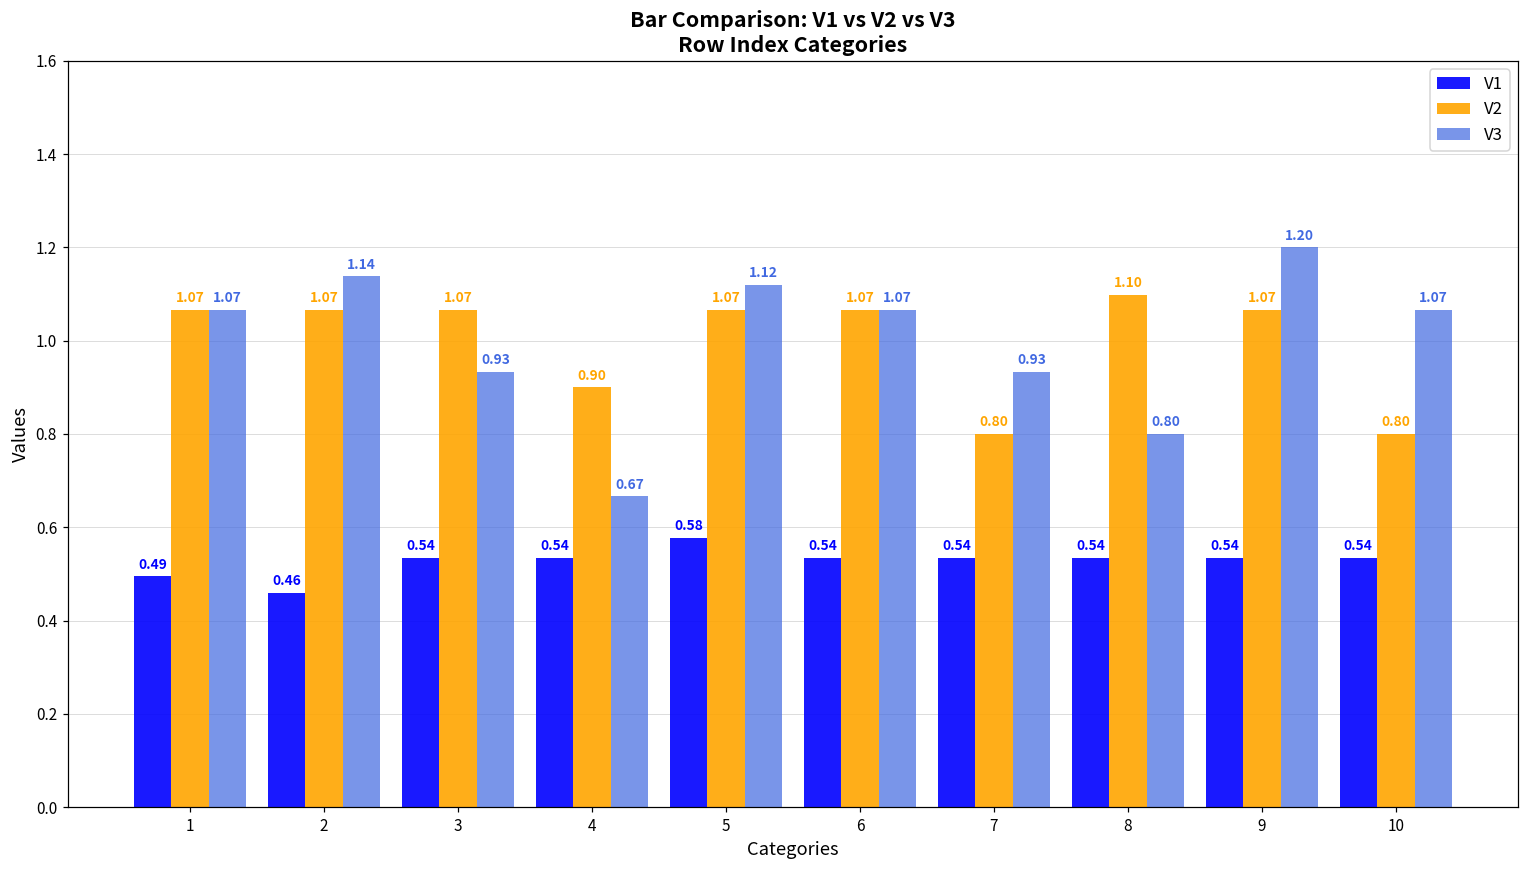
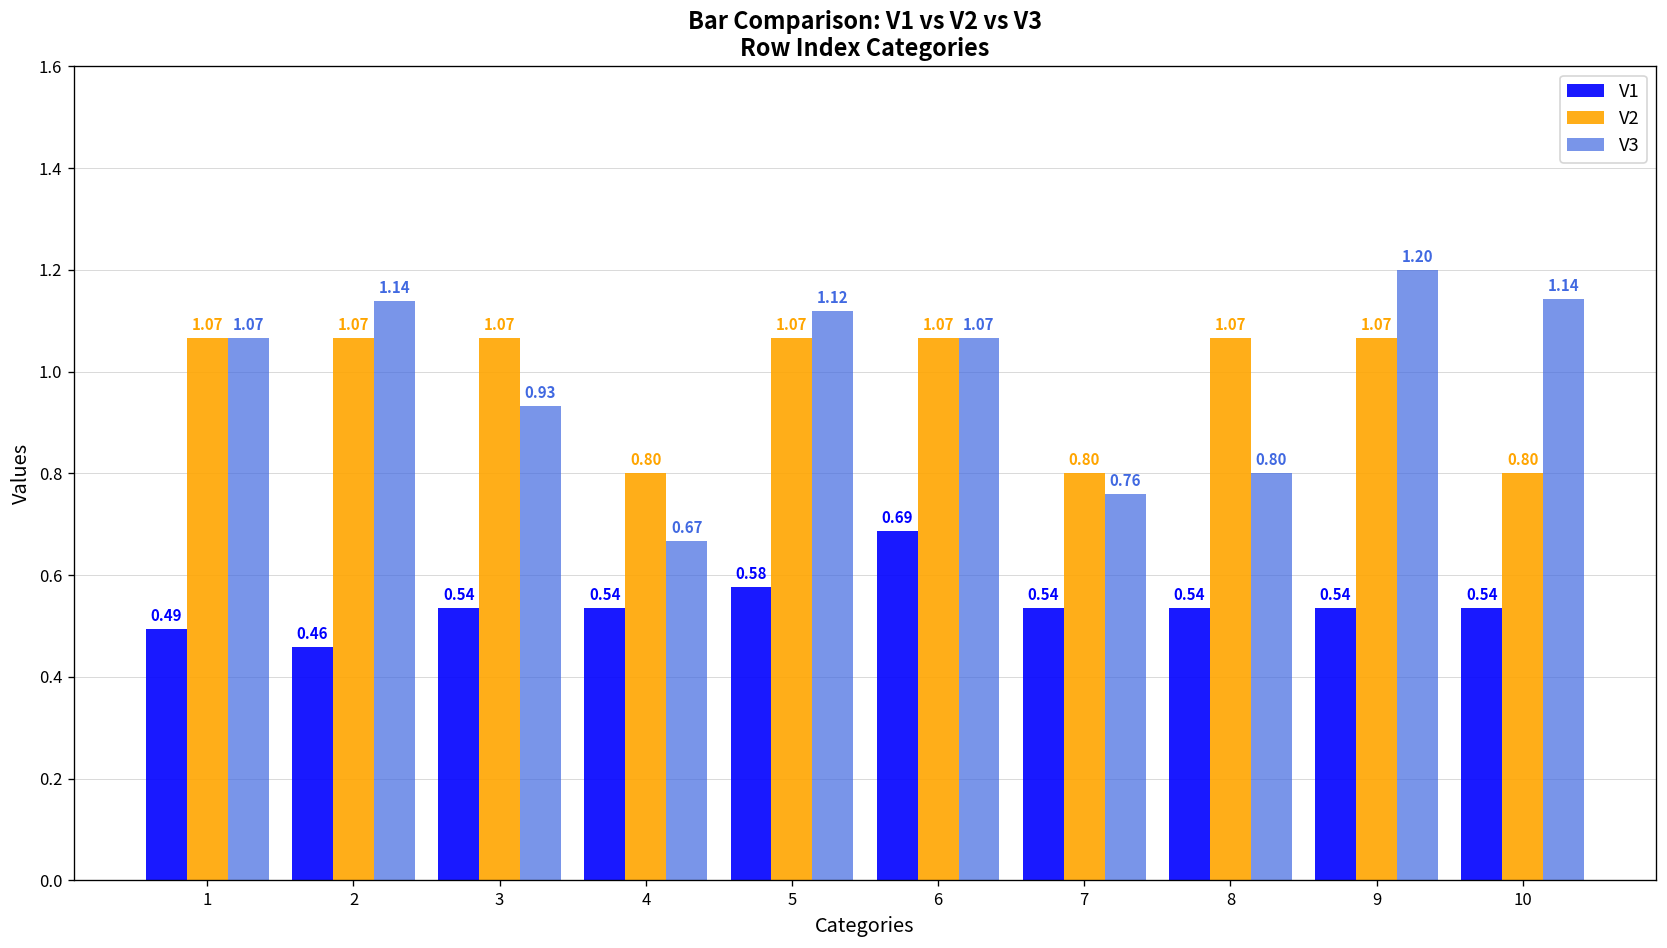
V2, 4: 0.90 -> 0.80
V1, 6: 0.54 -> 0.69
V3, 7: 0.93 -> 0.76
V2, 8: 1.10 -> 1.07
V3, 10: 1.07 -> 1.14
